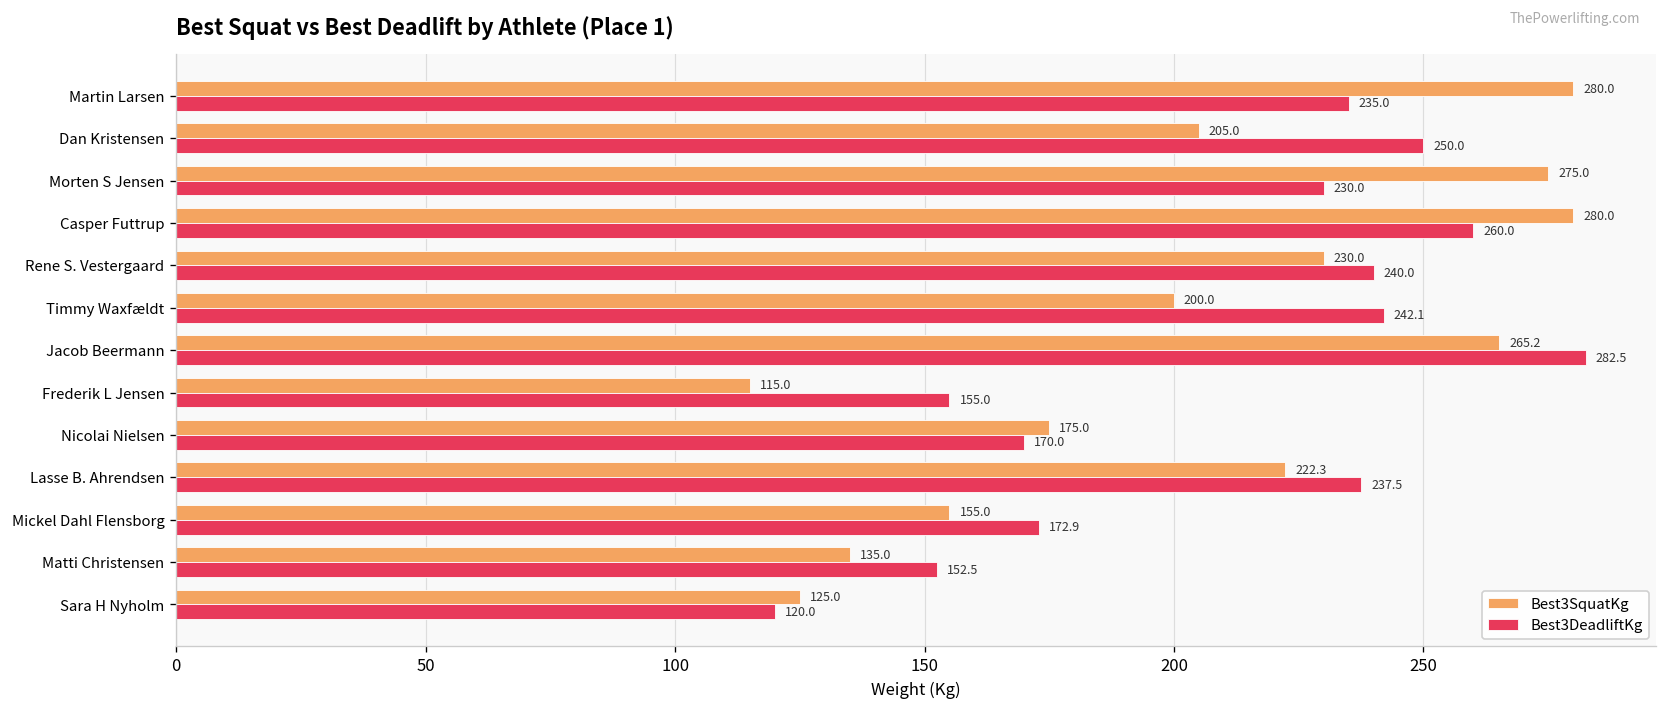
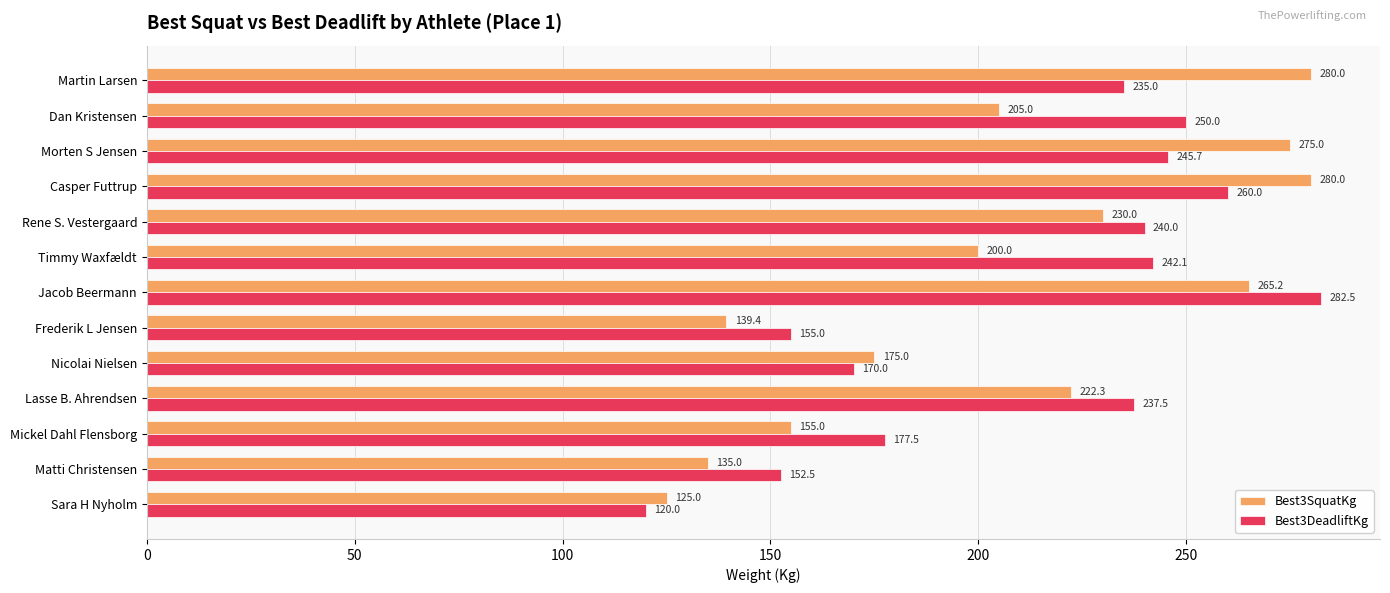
Best3DeadliftKg, Morten S Jensen: 230.0 -> 245.7
Best3SquatKg, Frederik L Jensen: 115.0 -> 139.4
Best3DeadliftKg, Mickel Dahl Flensborg: 172.9 -> 177.5
